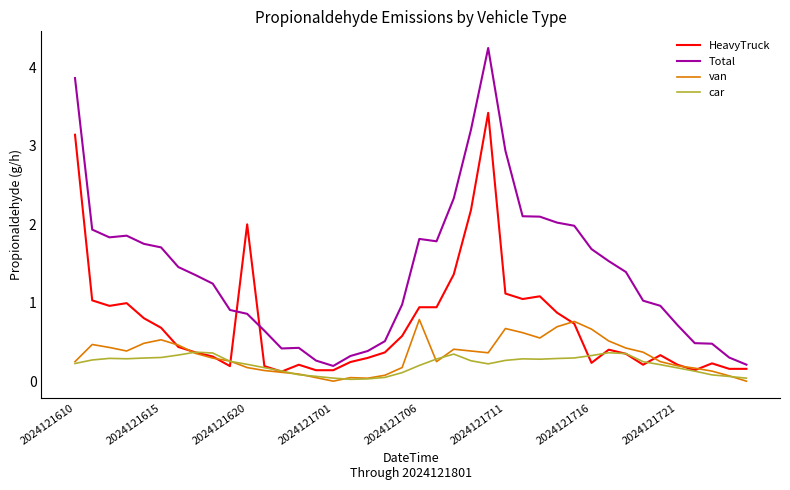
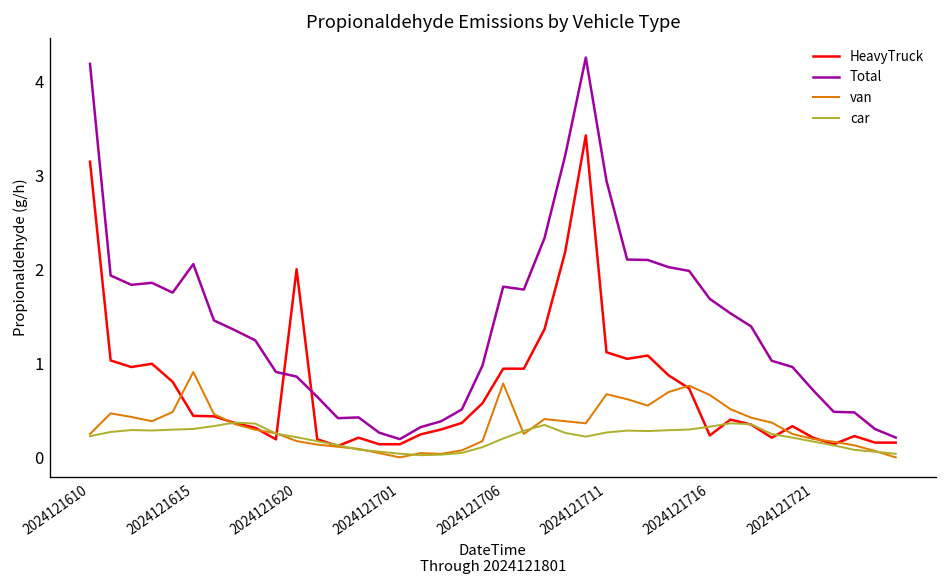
Total, 2024121610: 3.9 -> 4.2
HeavyTruck, 2024121615: 0.7 -> 0.4
Total, 2024121615: 1.7 -> 2.1
van, 2024121615: 0.5 -> 0.9
